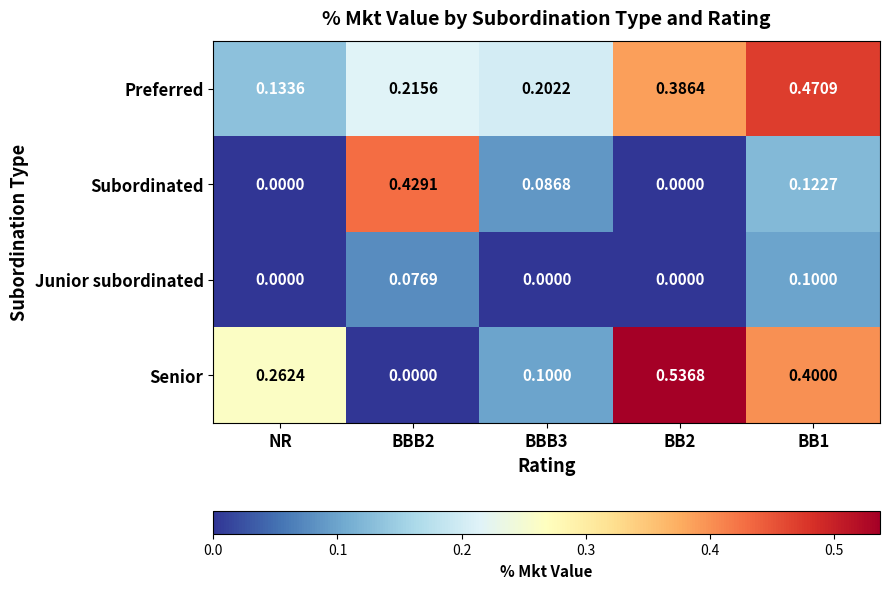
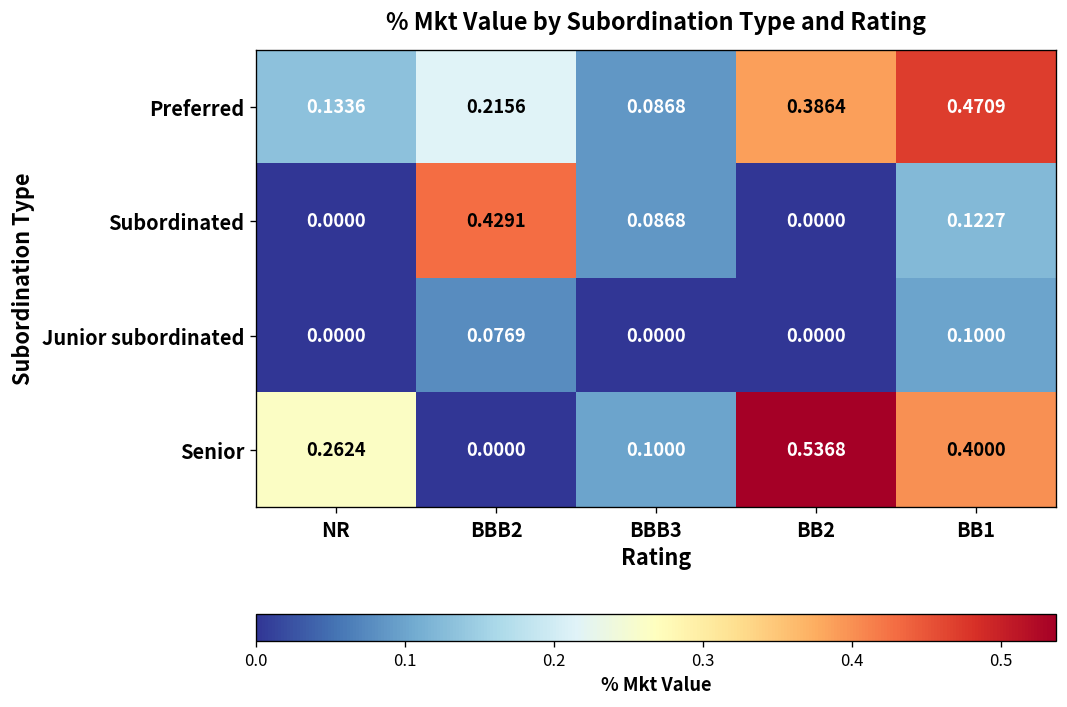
Preferred, BBB3: 0.2022 -> 0.0868
